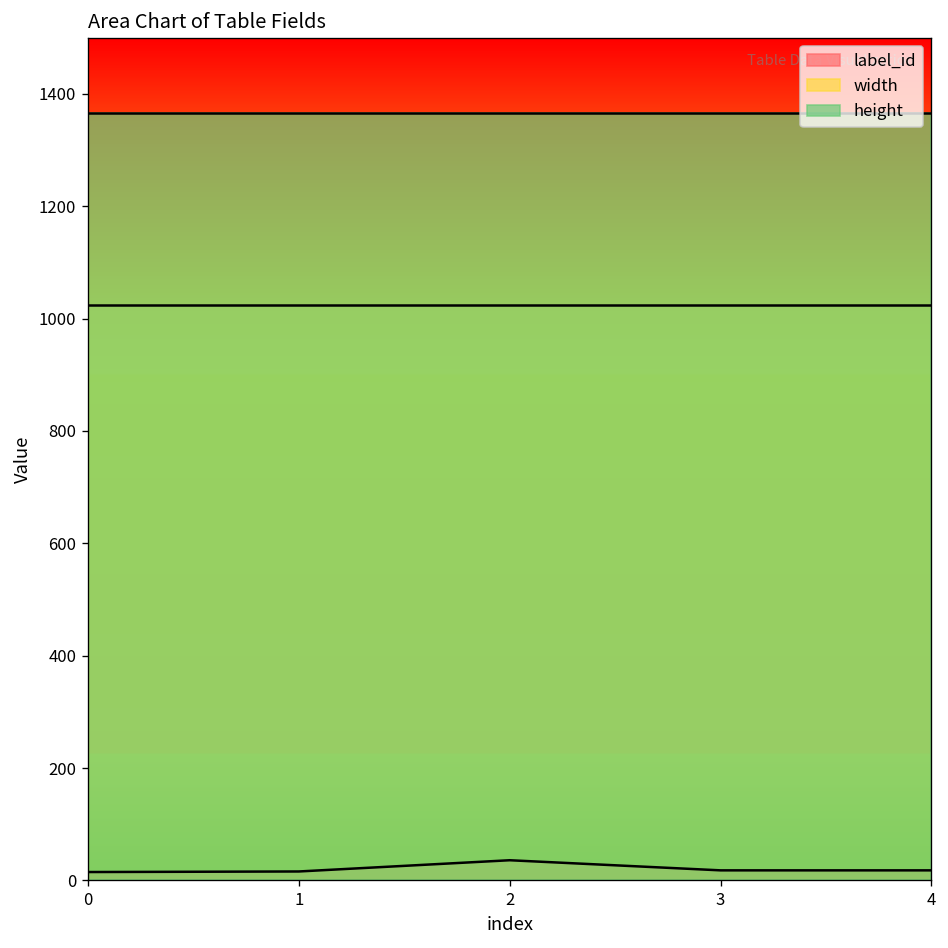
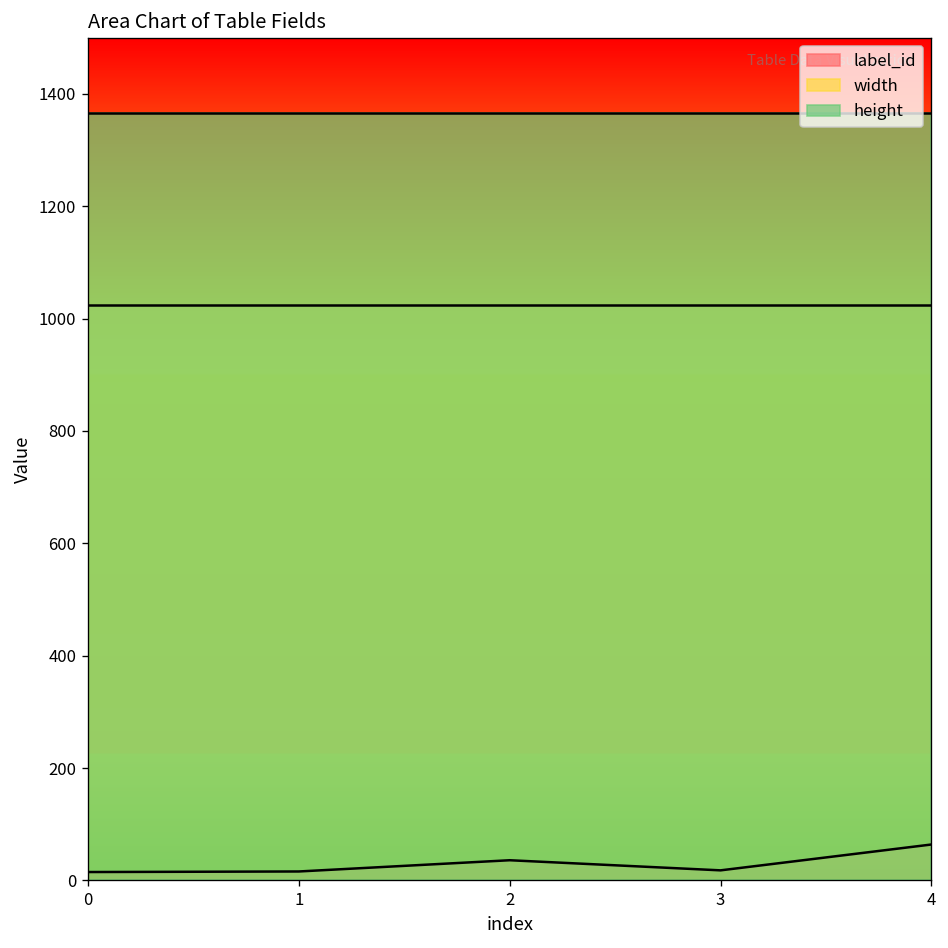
label_id, 4: 20 -> 60
